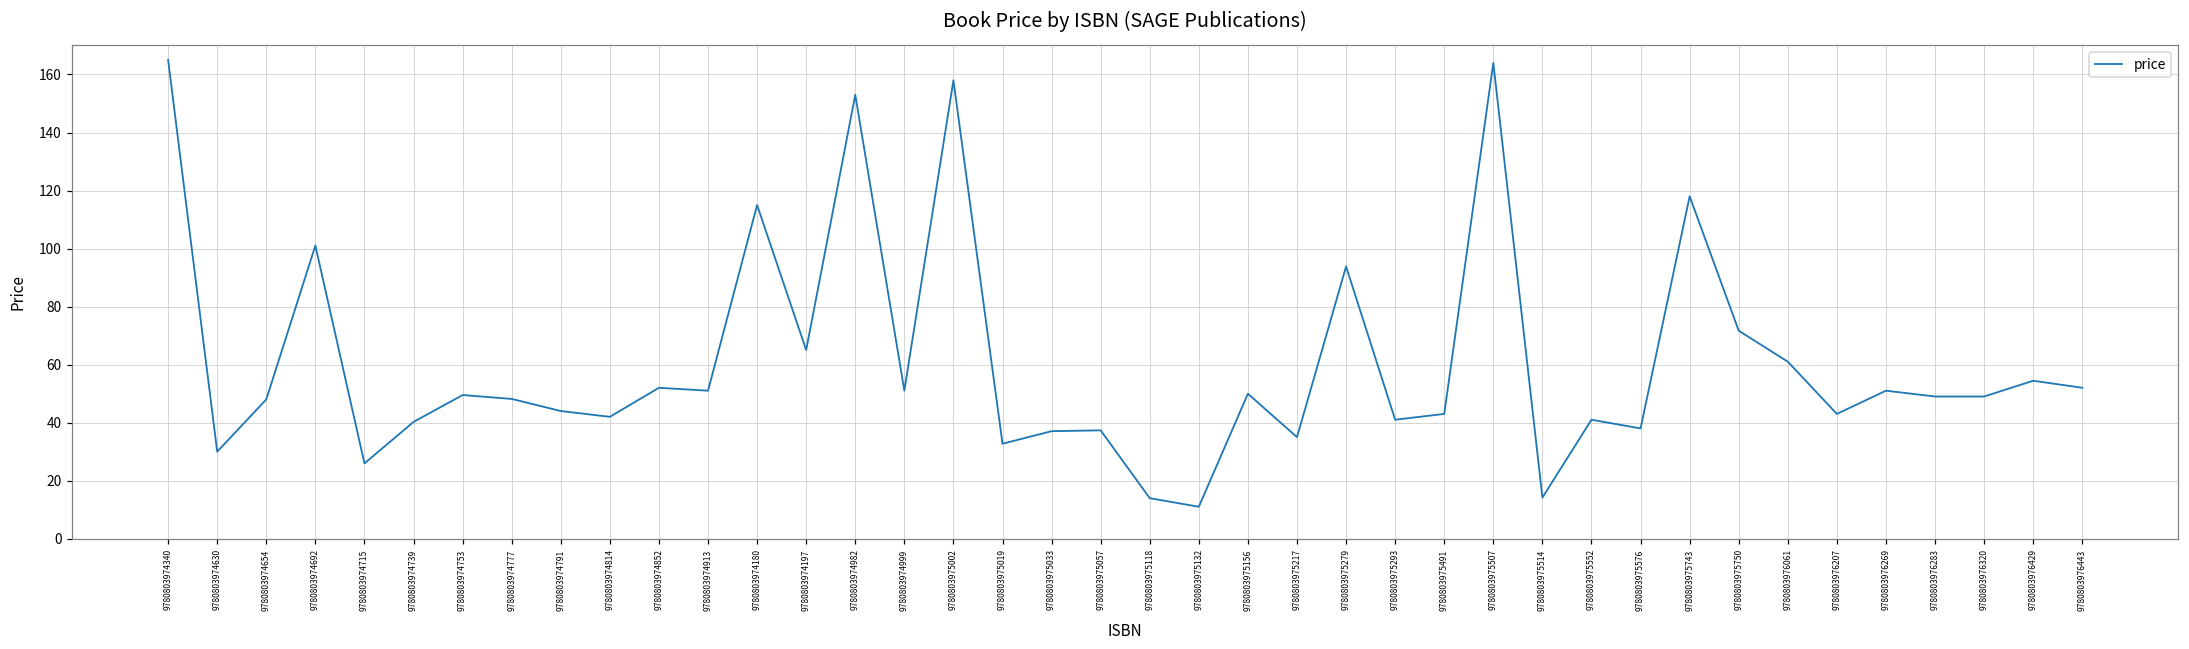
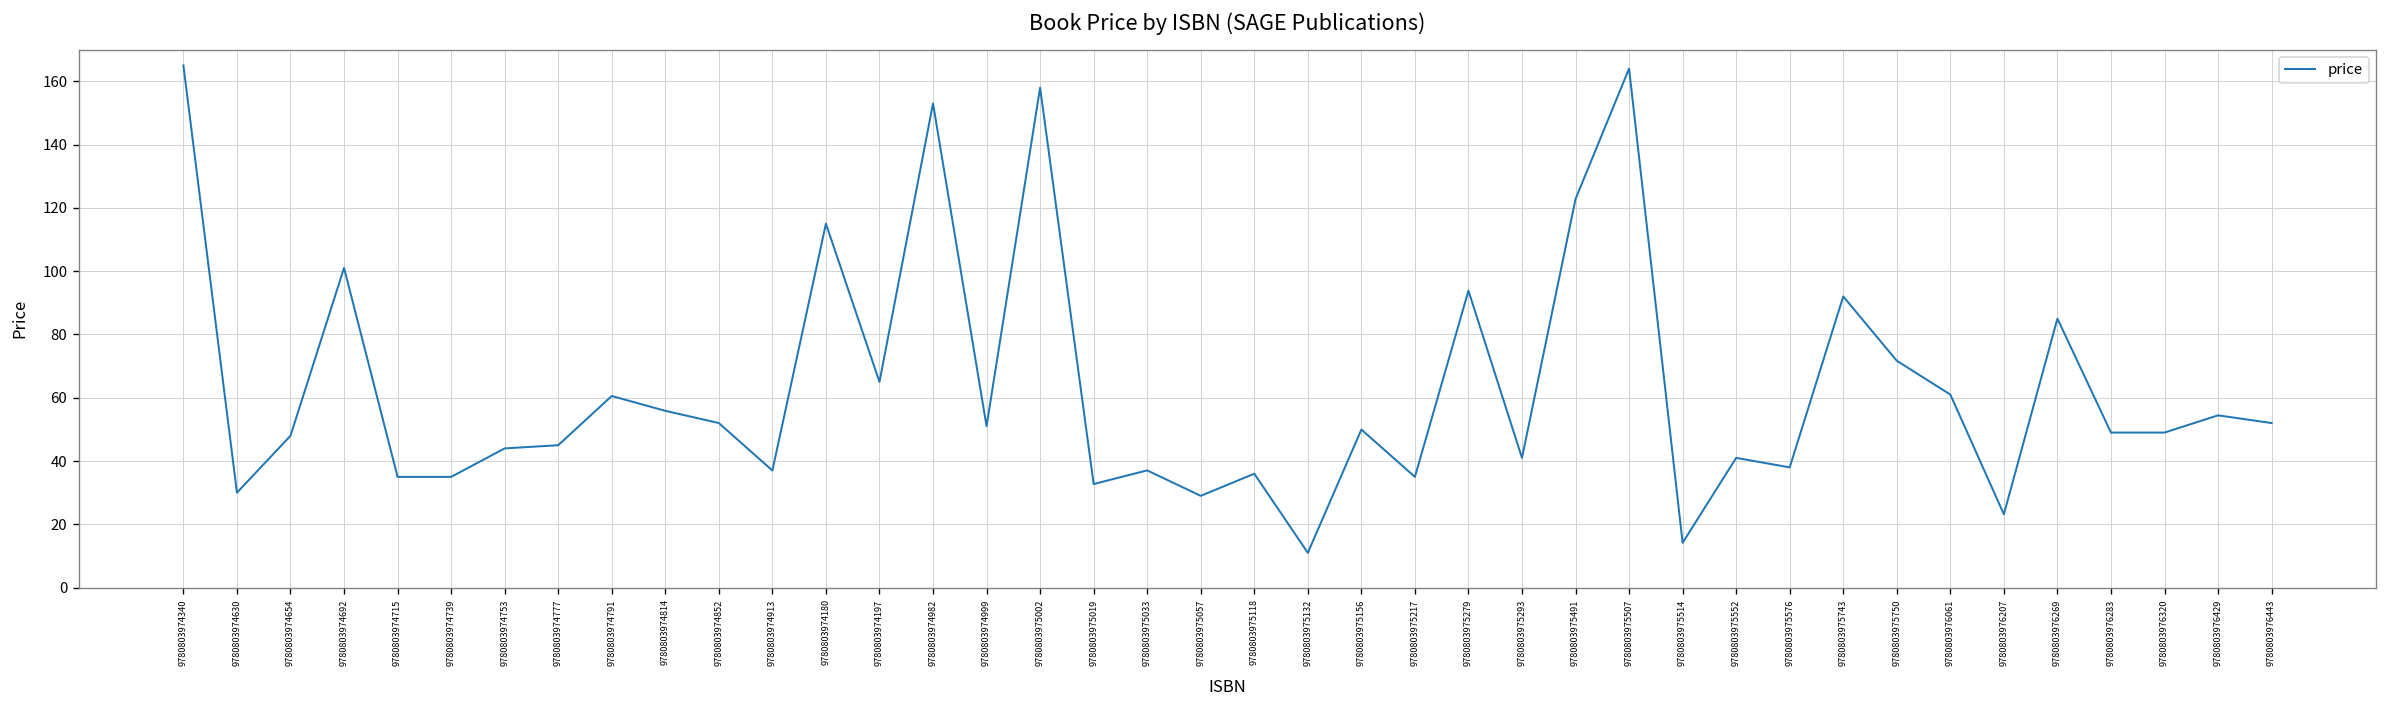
9780803974715: 26 -> 35
9780803974739: 40 -> 35
9780803974753: 50 -> 44
9780803974777: 48 -> 45
9780803974791: 44 -> 61
9780803974814: 42 -> 56
9780803974913: 51 -> 37
9780803975057: 37 -> 29
9780803975118: 14 -> 36
9780803975491: 43 -> 123
9780803975743: 118 -> 92
9780803976207: 43 -> 23
9780803976269: 51 -> 85
